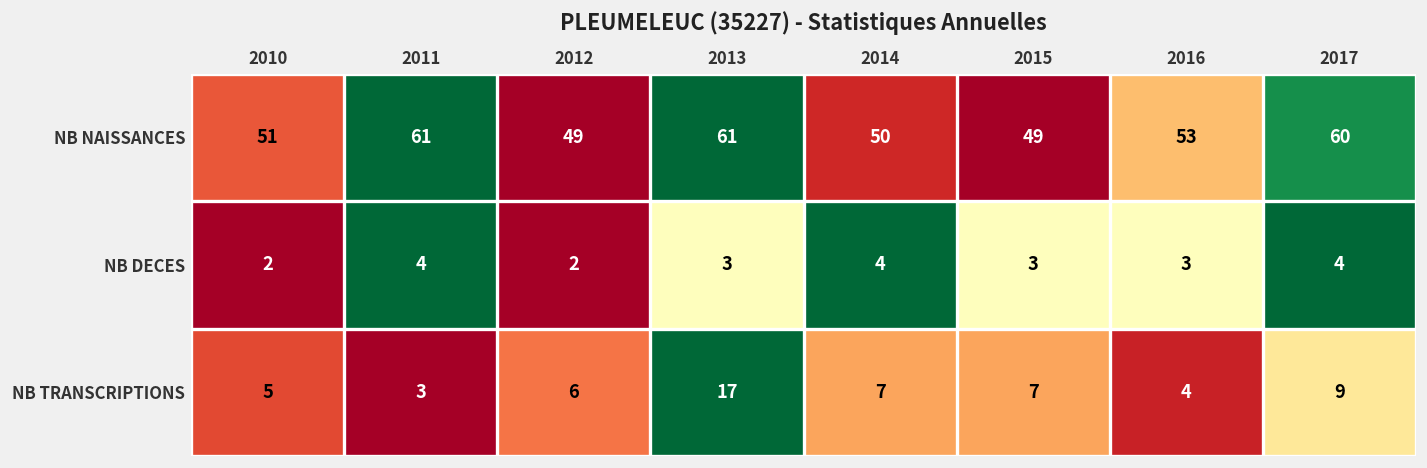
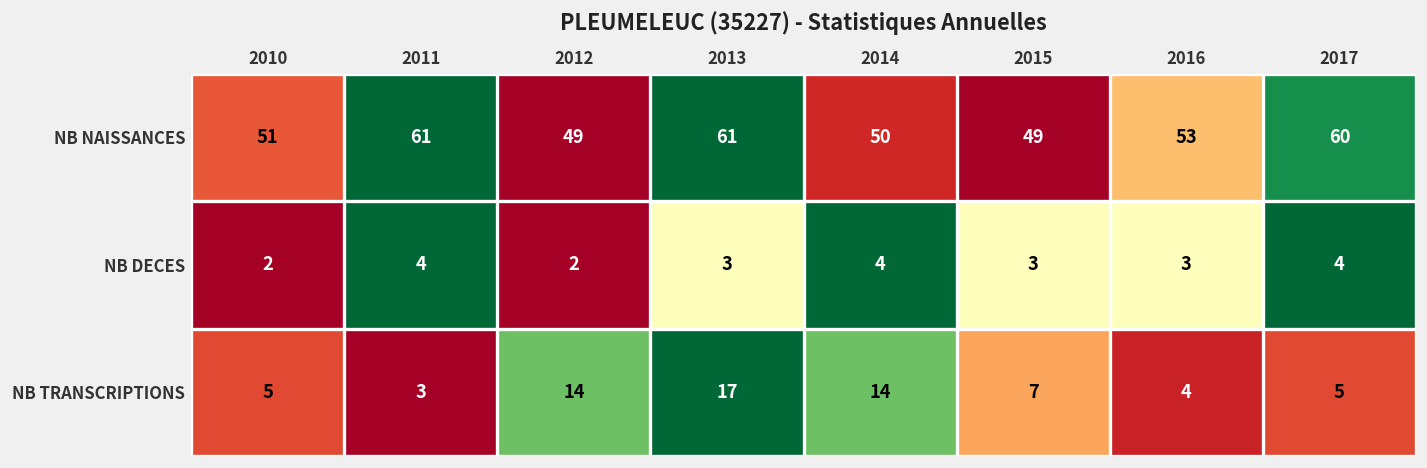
NB TRANSCRIPTIONS, 2012: 6 -> 14
NB TRANSCRIPTIONS, 2014: 7 -> 14
NB TRANSCRIPTIONS, 2017: 9 -> 5
